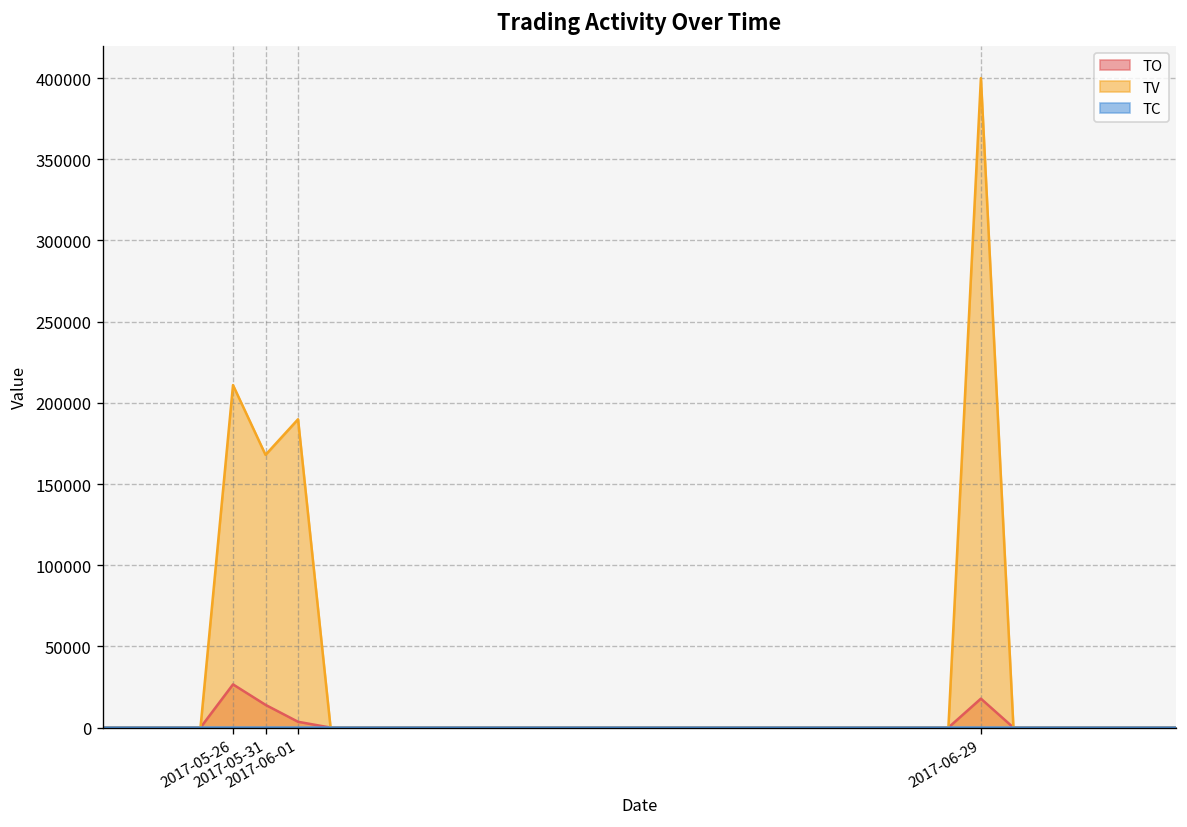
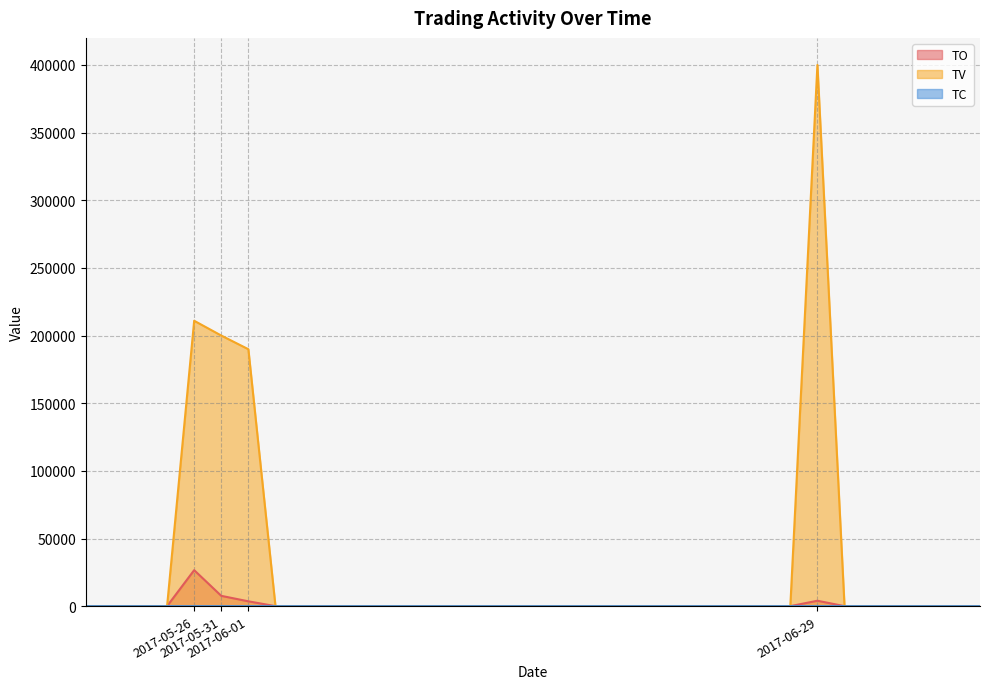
TO, 2017-05-31: 14000 -> 8000
TV, 2017-05-31: 168000 -> 200000
TO, 2017-06-29: 18000 -> 4000
